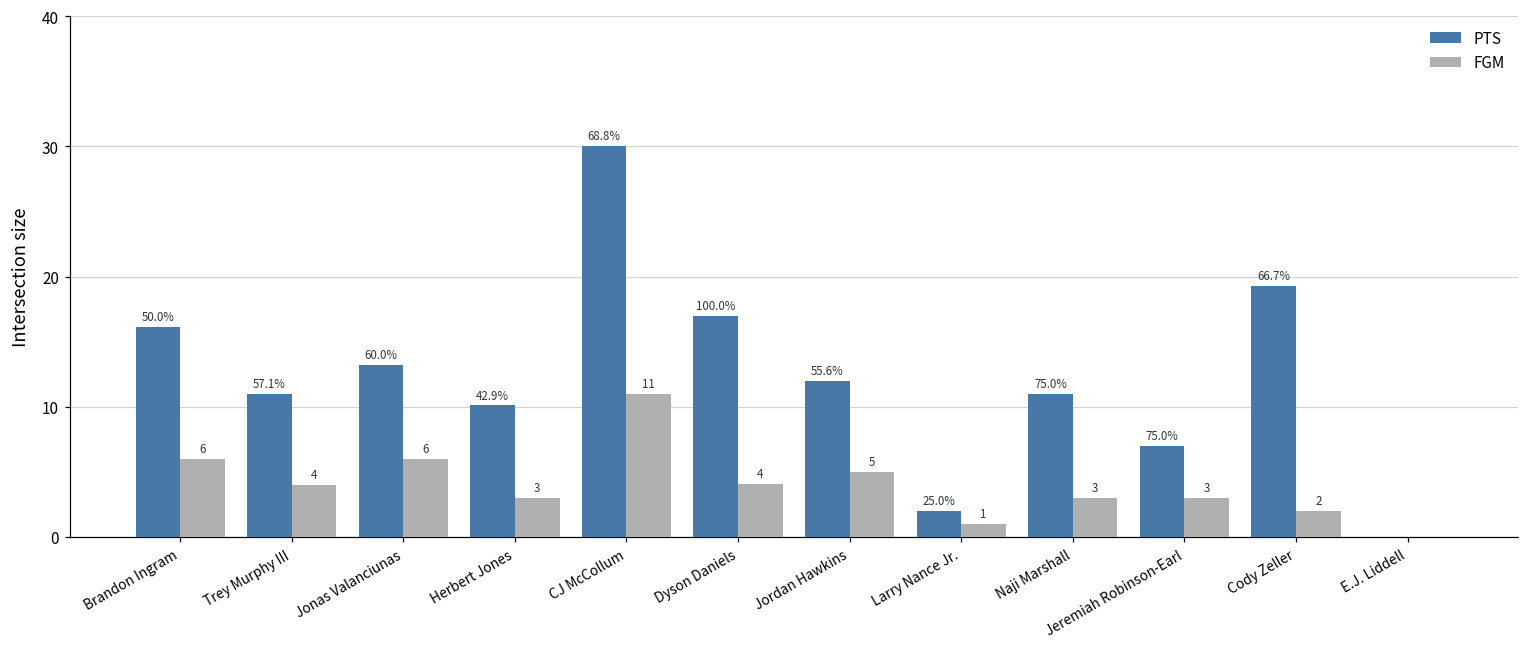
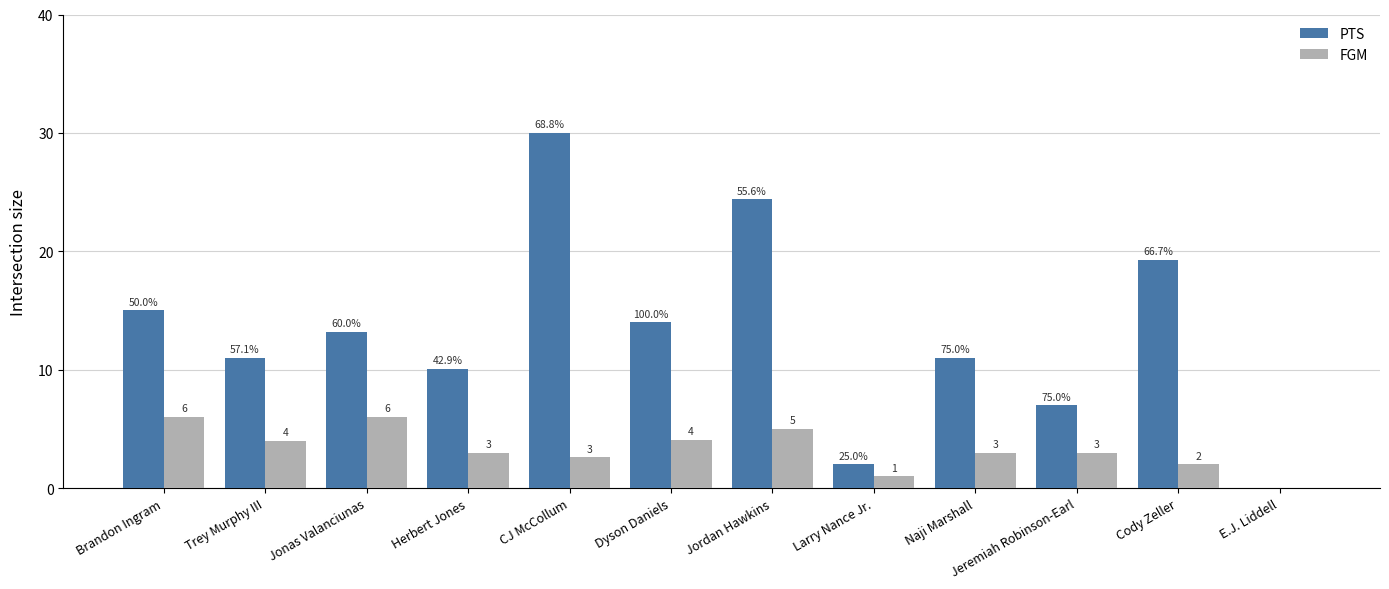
PTS, Brandon Ingram: 16.1 -> 15.0
FGM, CJ McCollum: 11 -> 3
PTS, Dyson Daniels: 17 -> 14
PTS, Jordan Hawkins: 12.0 -> 24.4
